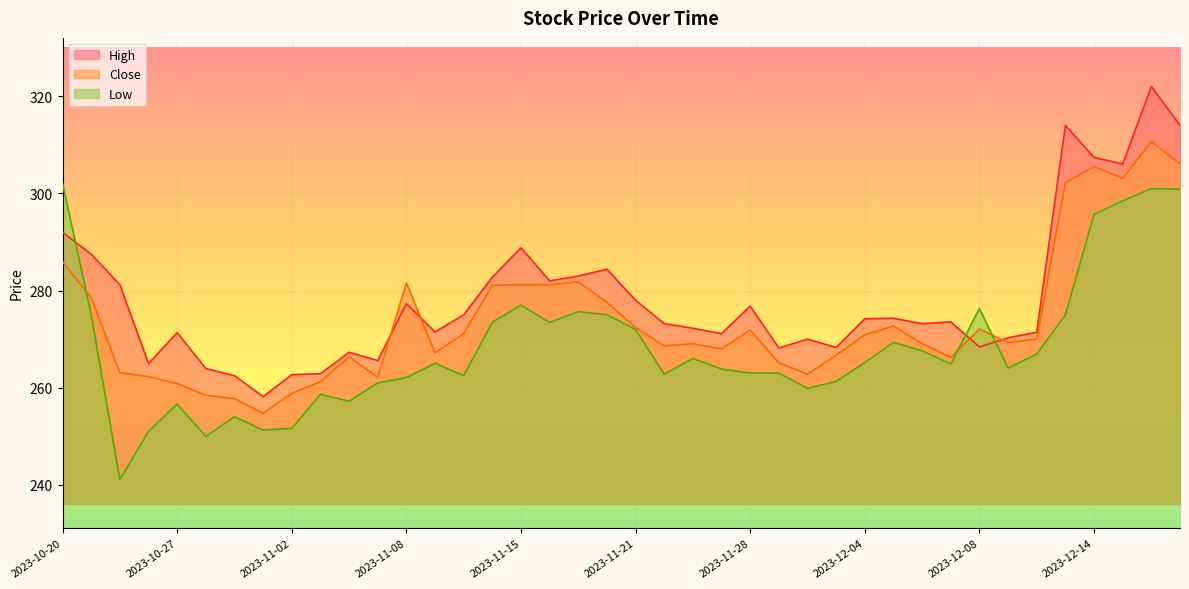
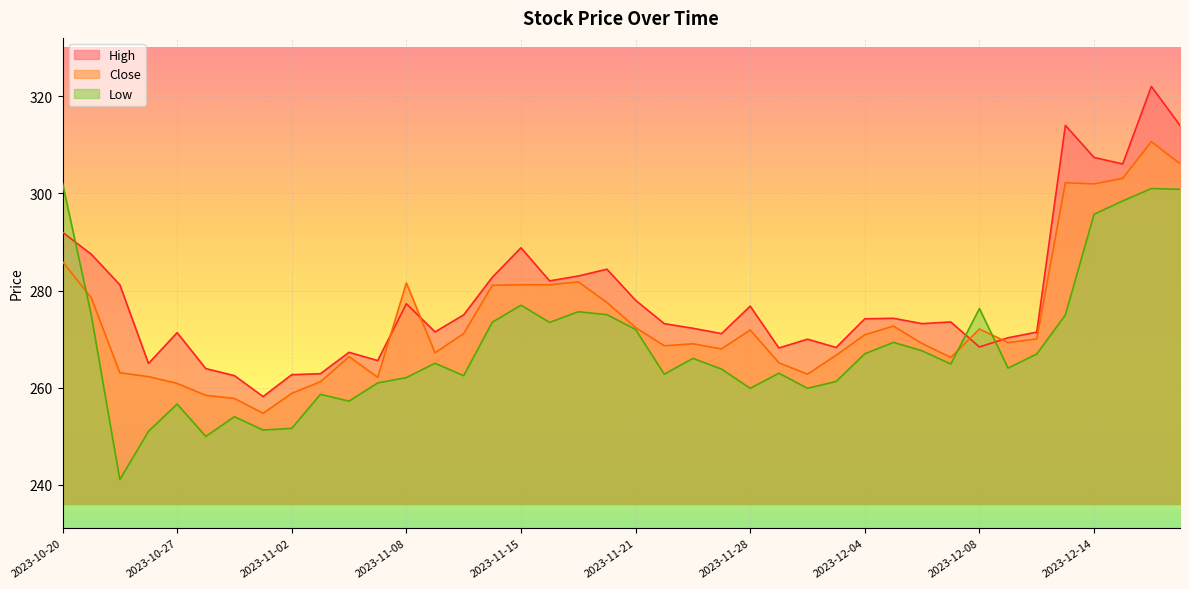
Low, 2023-11-28: 263 -> 260
Low, 2023-12-04: 265 -> 267
Close, 2023-12-14: 306 -> 302
